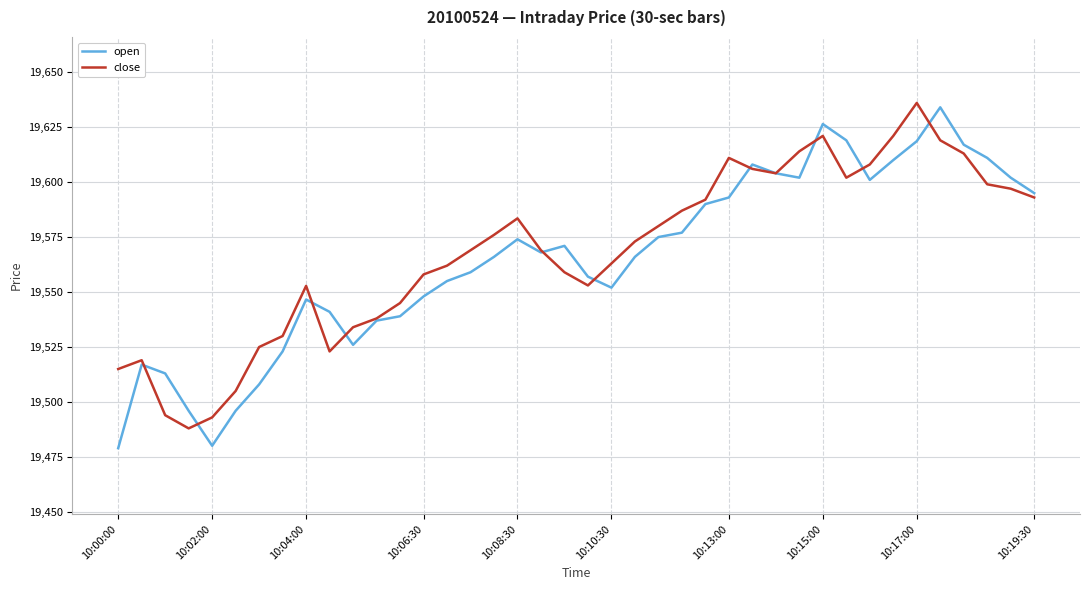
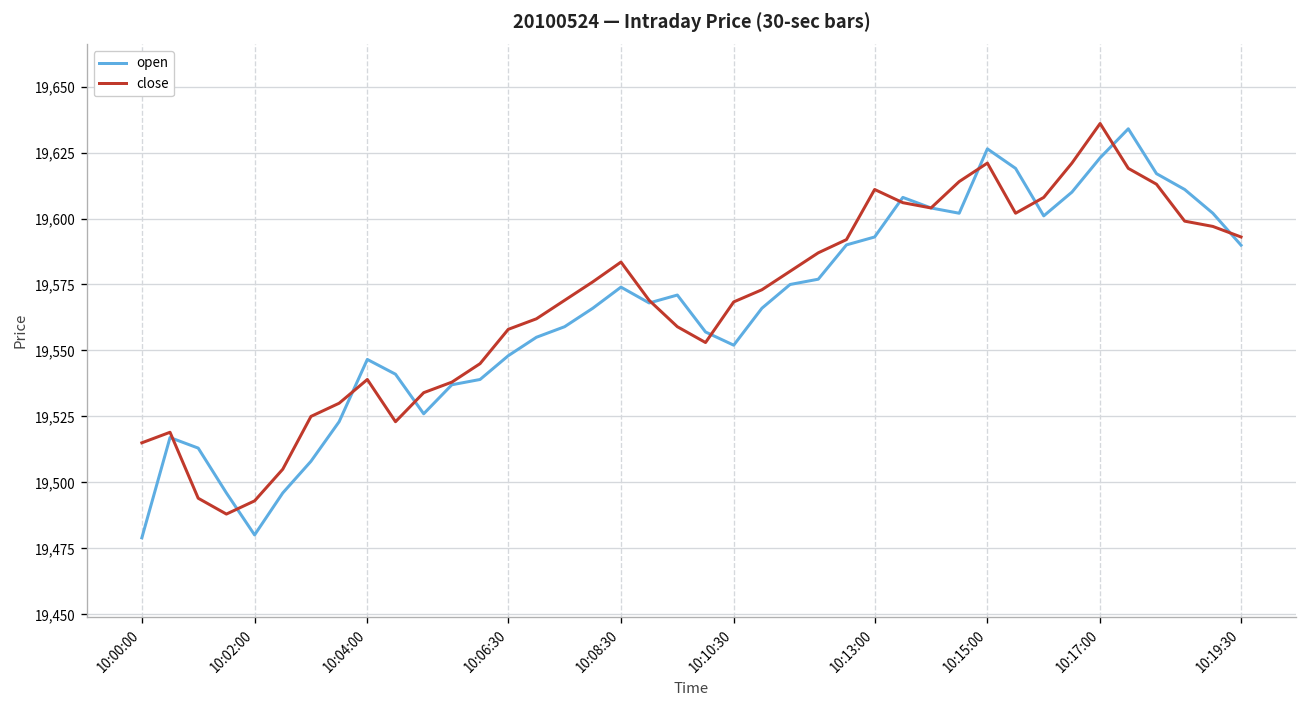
close, 10:04:00: 19,553 -> 19,539
close, 10:10:30: 19,563 -> 19,568
open, 10:17:00: 19,619 -> 19,623
open, 10:19:30: 19,595 -> 19,590
